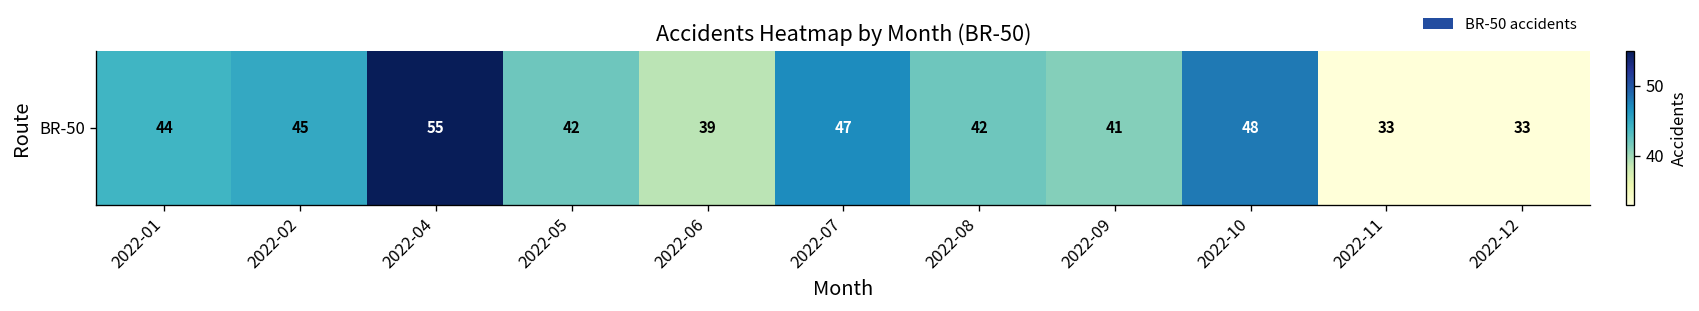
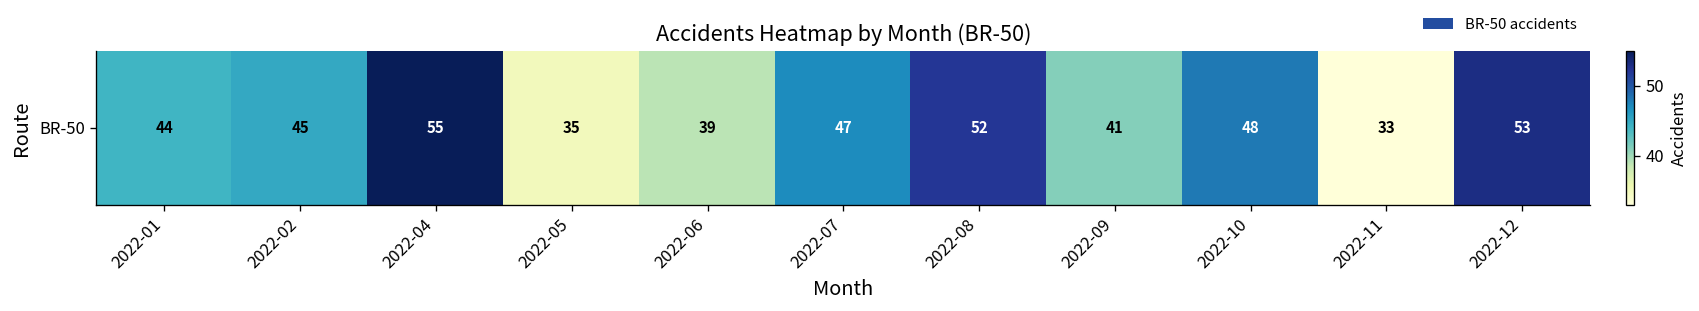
BR-50, 2022-05: 42 -> 35
BR-50, 2022-08: 42 -> 52
BR-50, 2022-12: 33 -> 53
